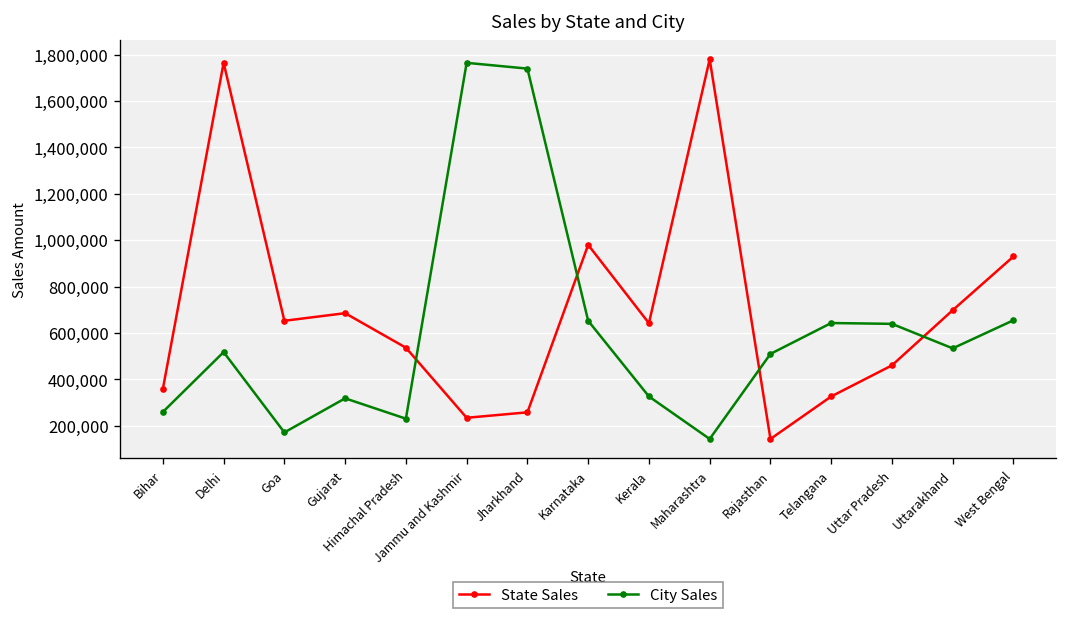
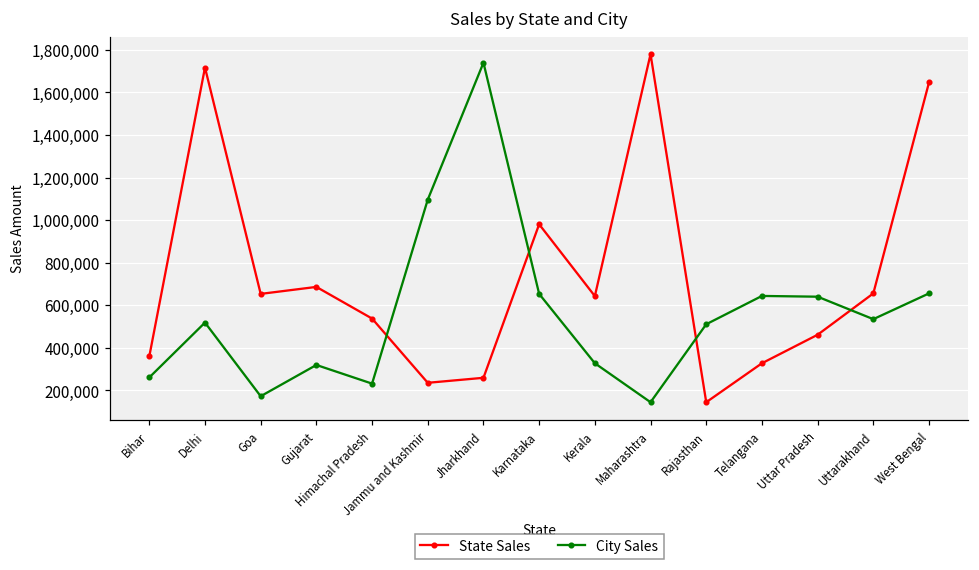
State Sales, Delhi: 1,760,000 -> 1,720,000
City Sales, Jammu and Kashmir: 1,760,000 -> 1,100,000
State Sales, Uttarakhand: 700,000 -> 660,000
State Sales, West Bengal: 930,000 -> 1,650,000
